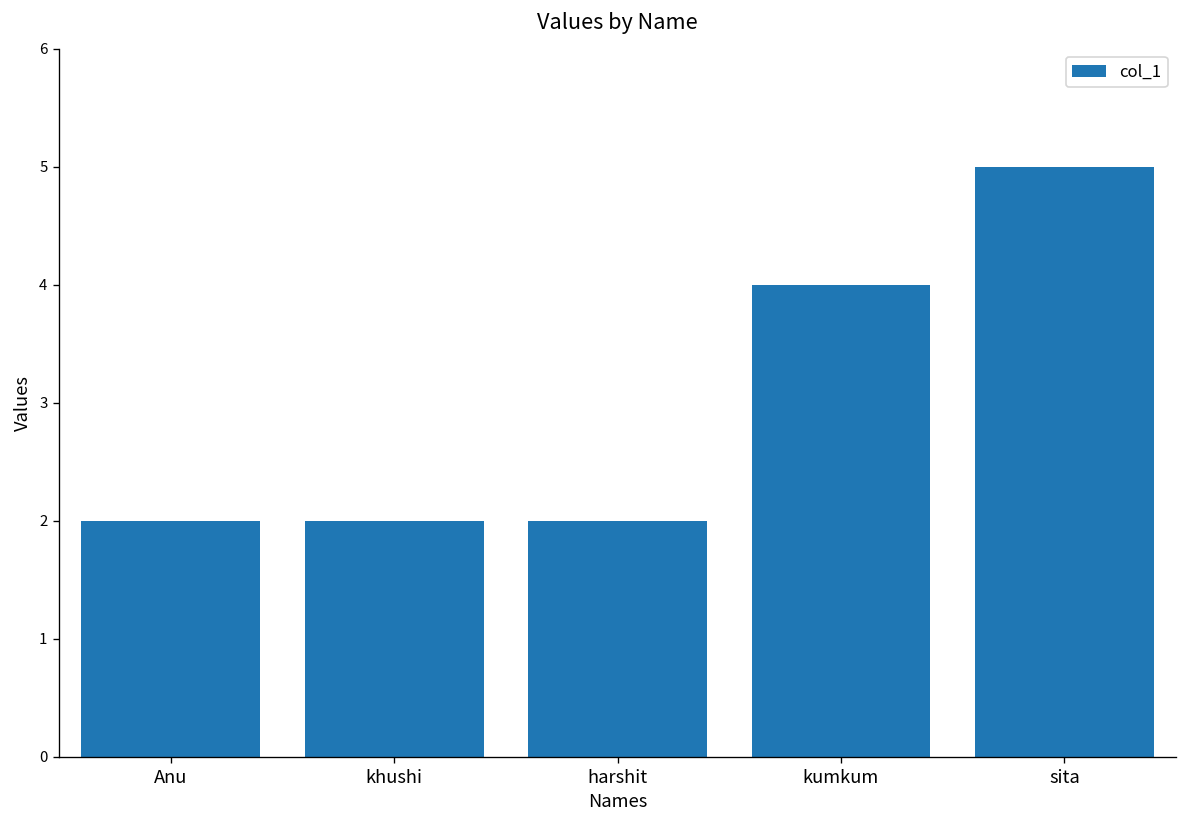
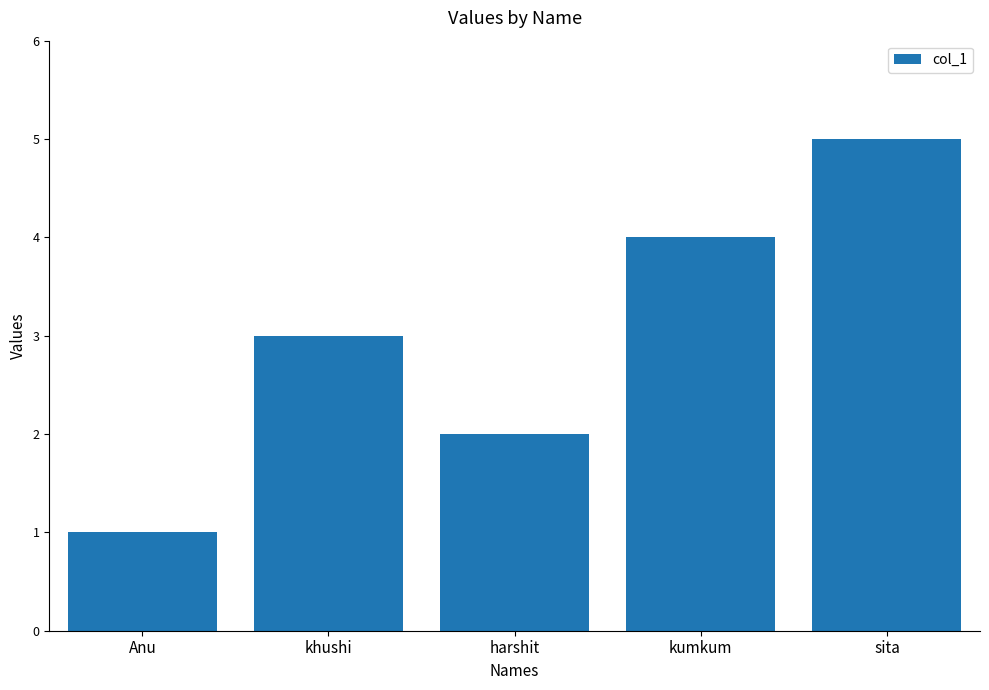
Anu: 2 -> 1
khushi: 2 -> 3
